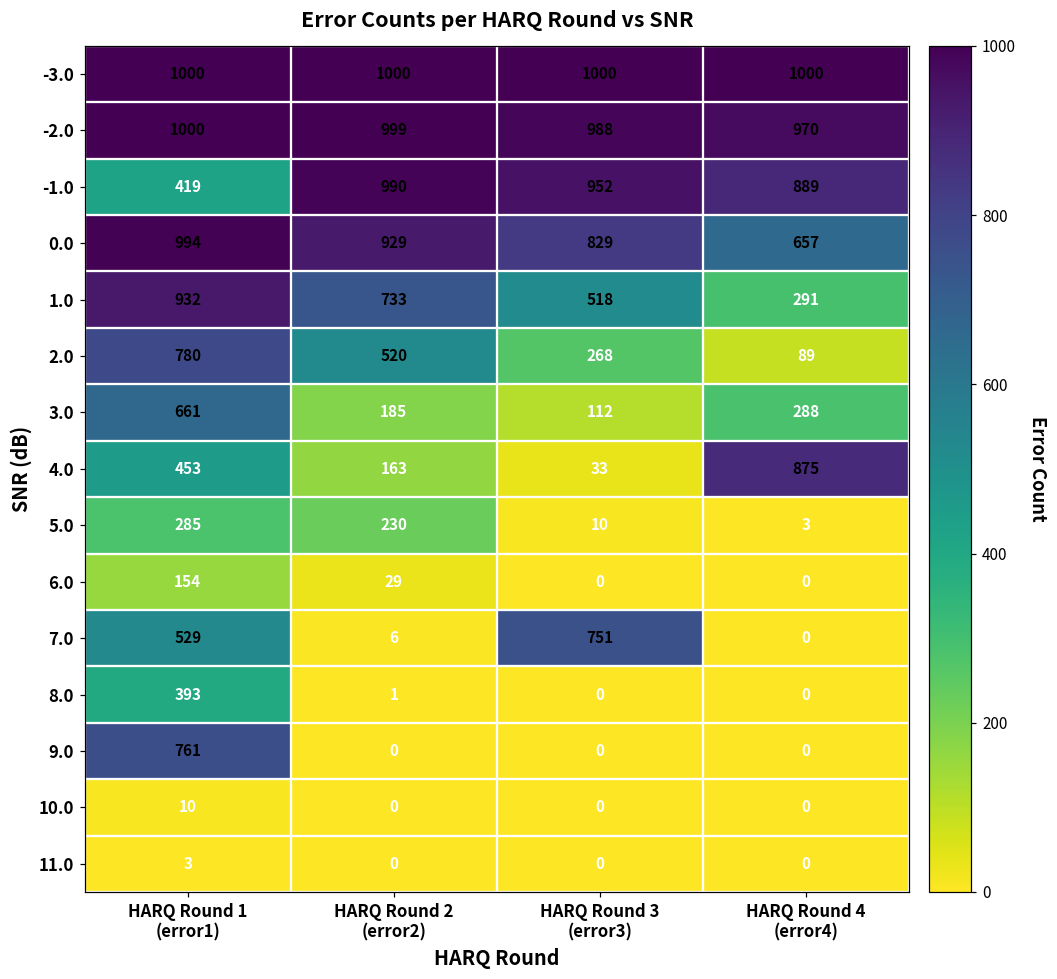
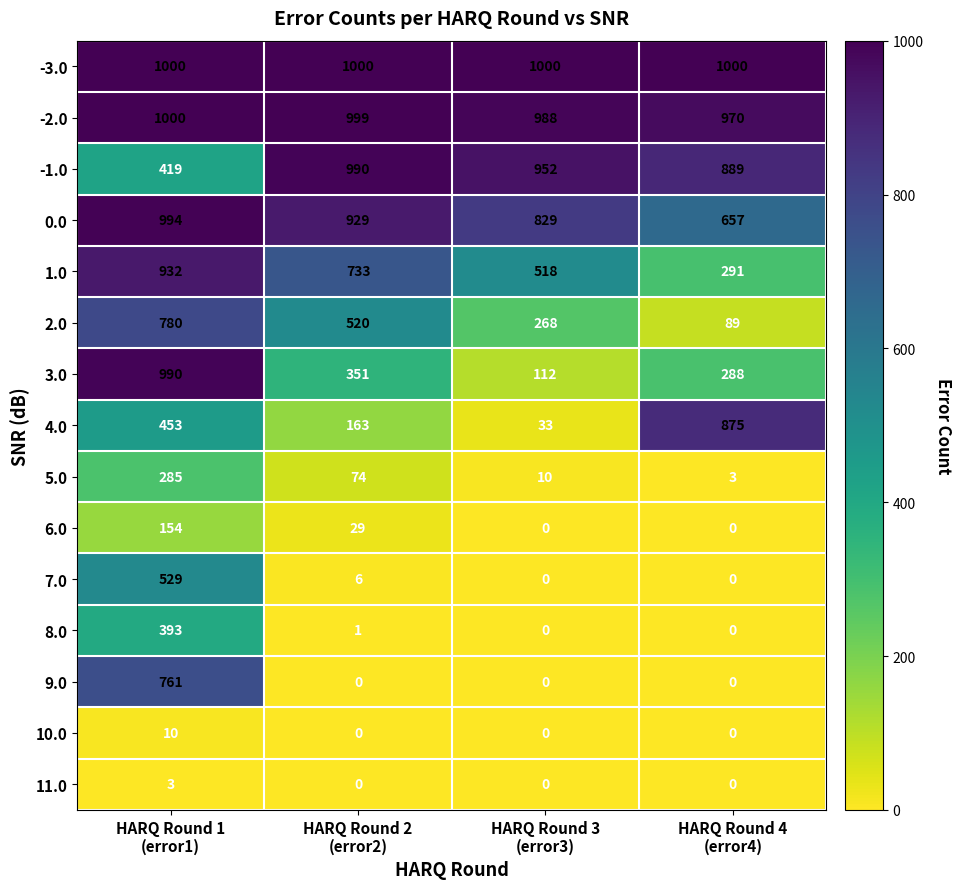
3.0, HARQ Round 1 (error1): 661 -> 990
3.0, HARQ Round 2 (error2): 185 -> 351
5.0, HARQ Round 2 (error2): 230 -> 74
7.0, HARQ Round 3 (error3): 751 -> 0
